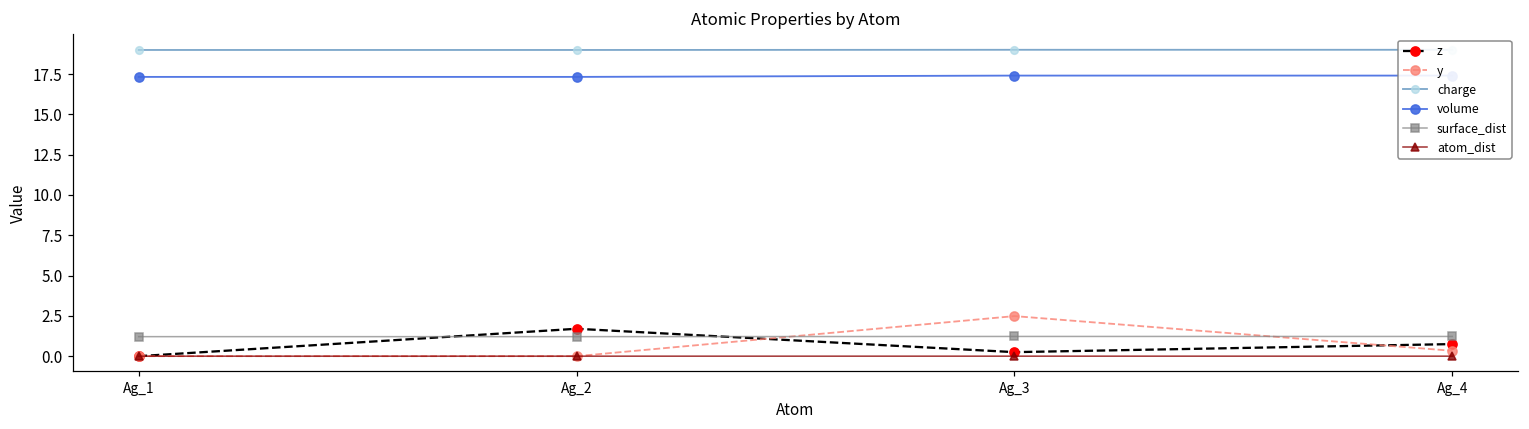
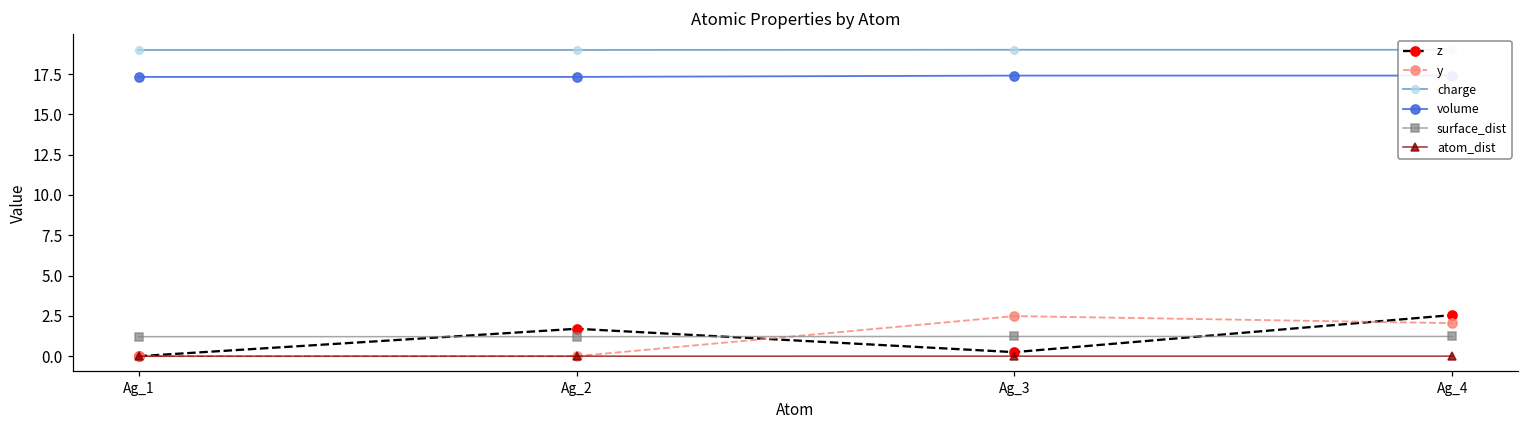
z, Ag_4: 0.8 -> 2.6
y, Ag_4: 0.3 -> 2.1
